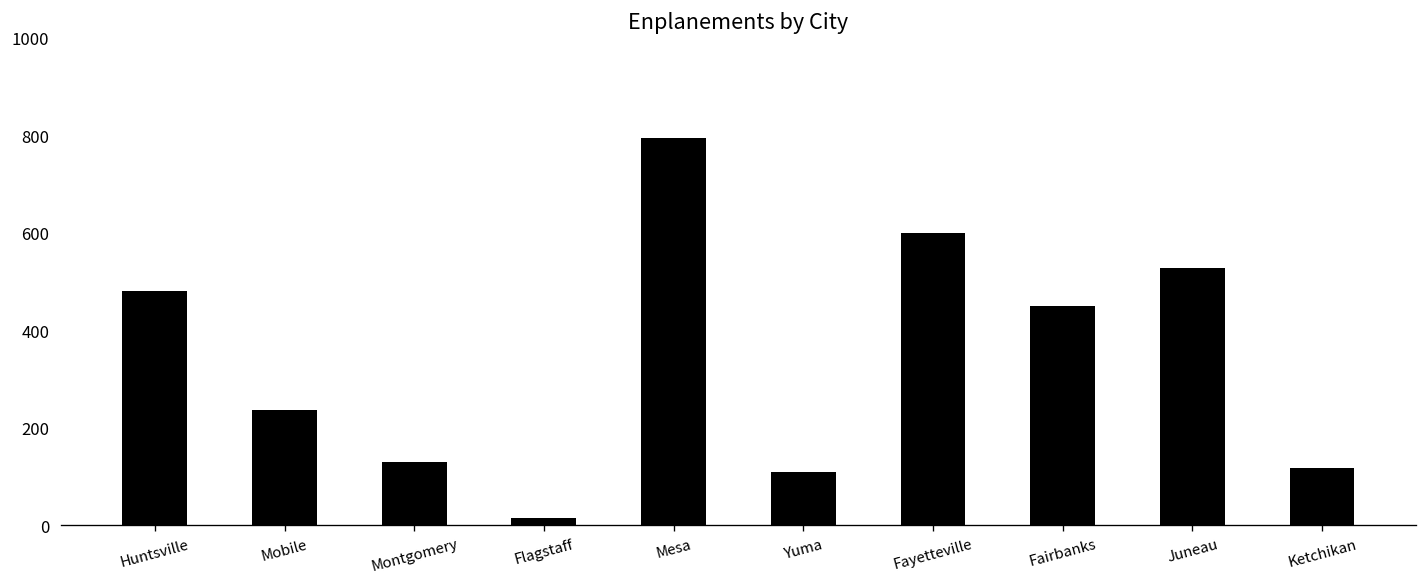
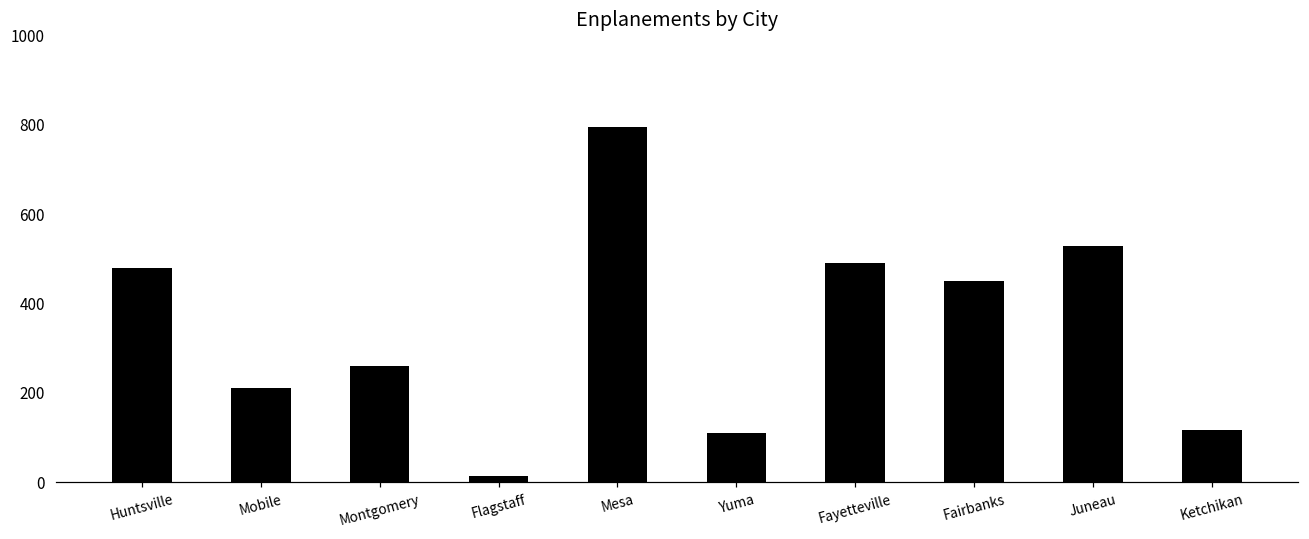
Mobile: 240 -> 210
Montgomery: 130 -> 260
Fayetteville: 600 -> 490
